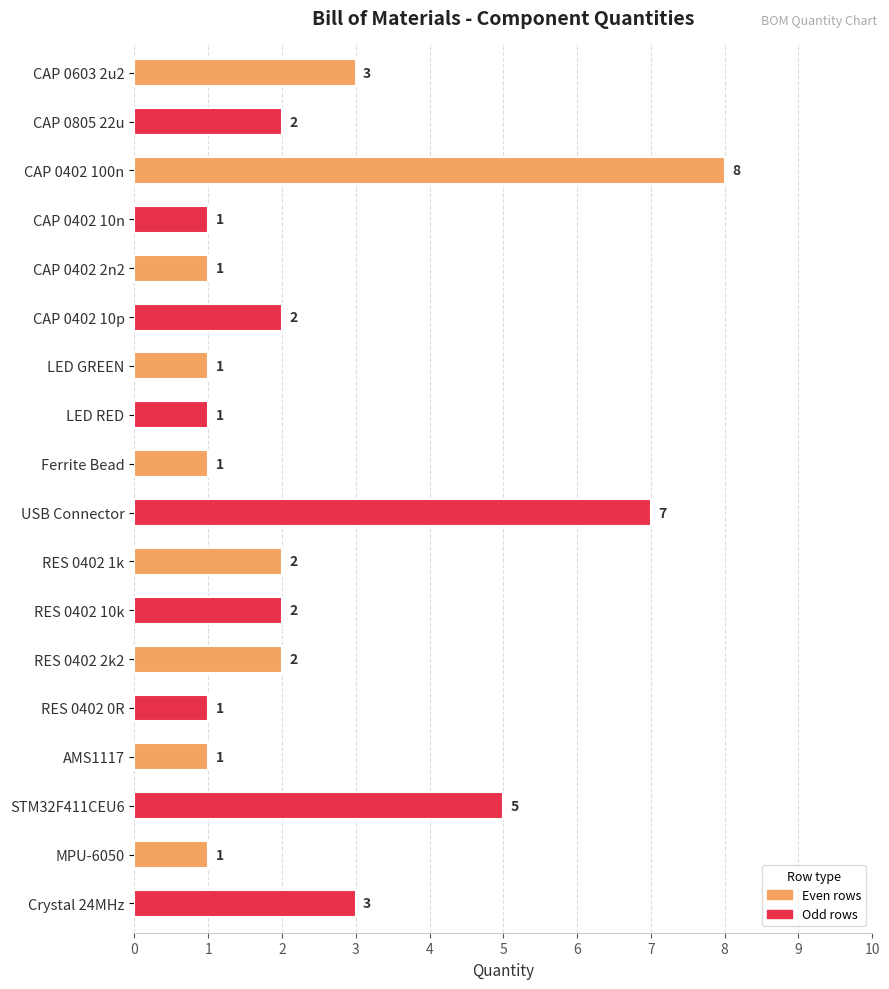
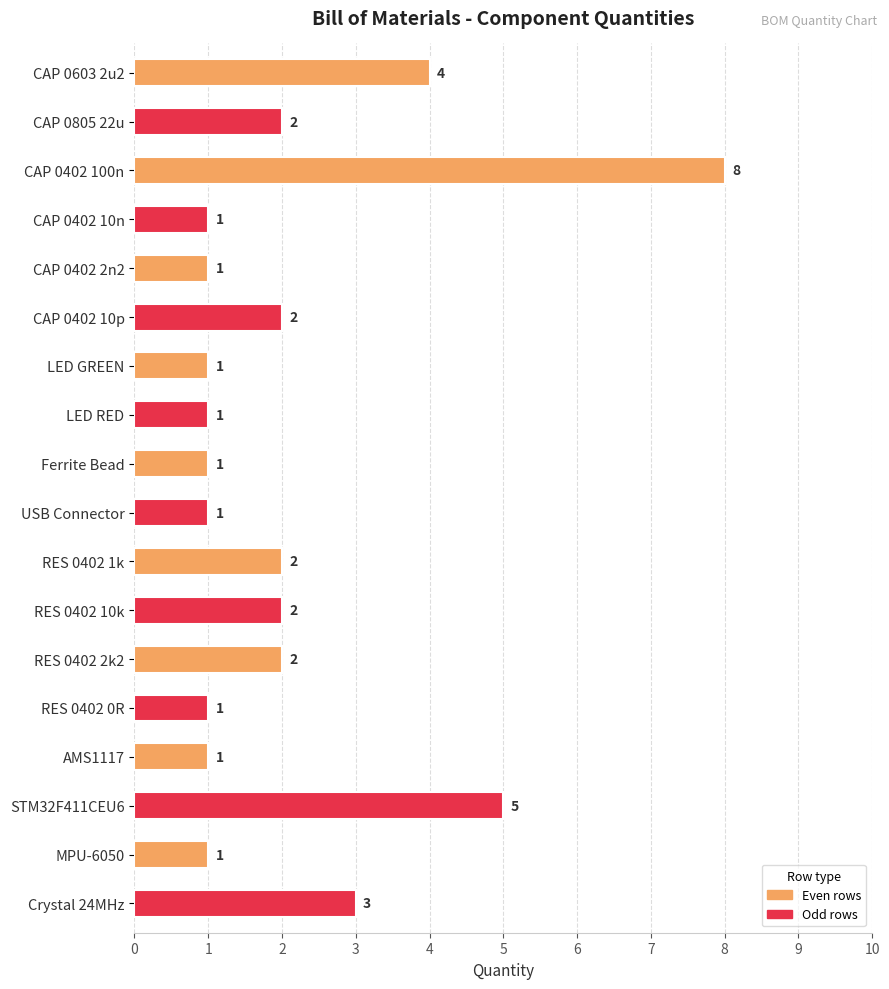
CAP 0603 2u2: 3 -> 4
USB Connector: 7 -> 1
